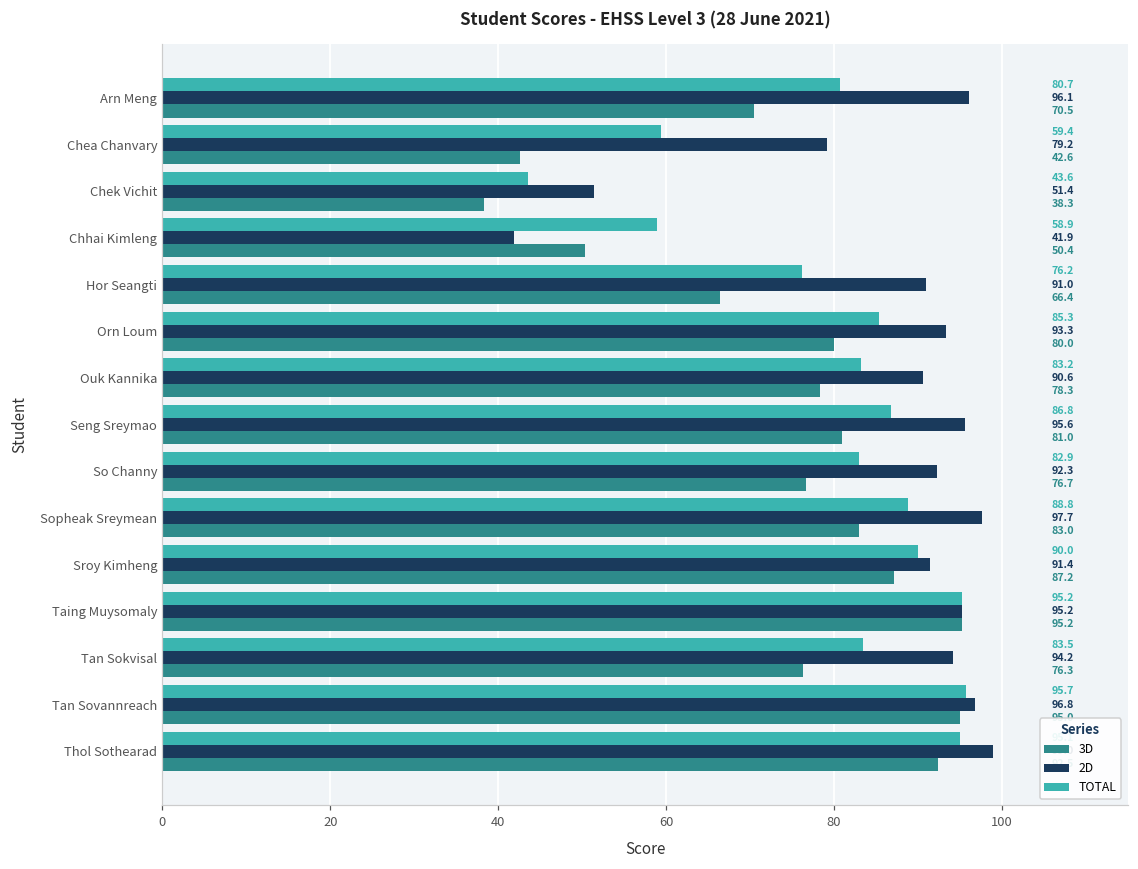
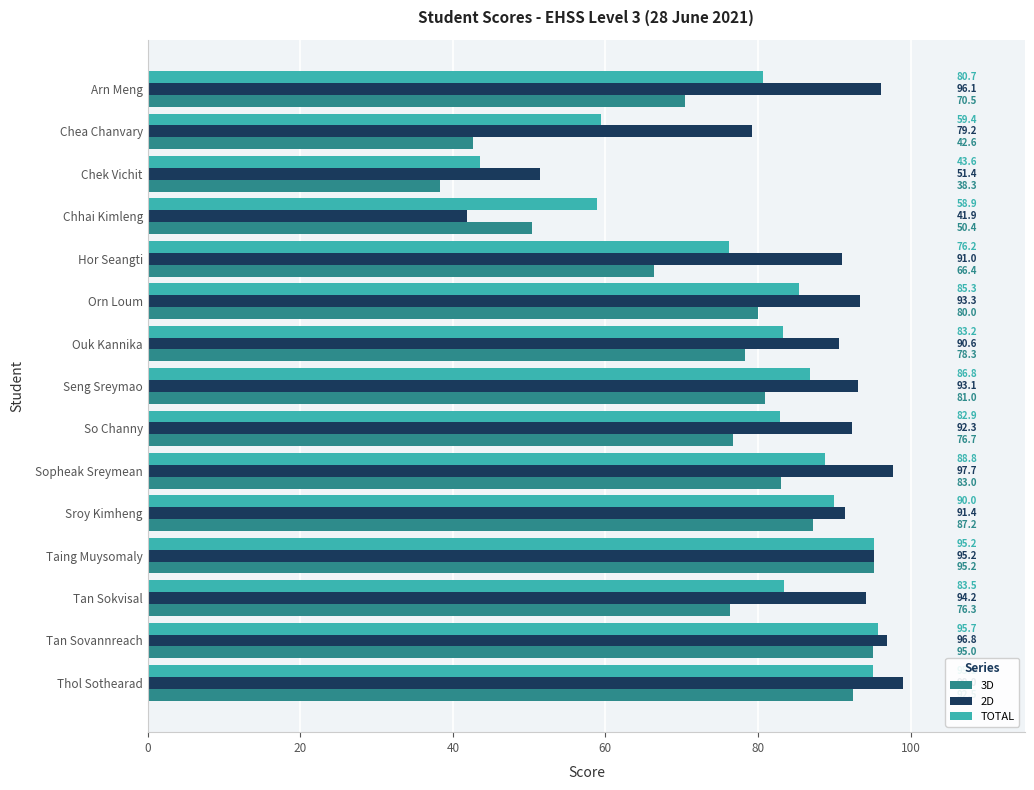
2D, Seng Sreymao: 95.6 -> 93.1
